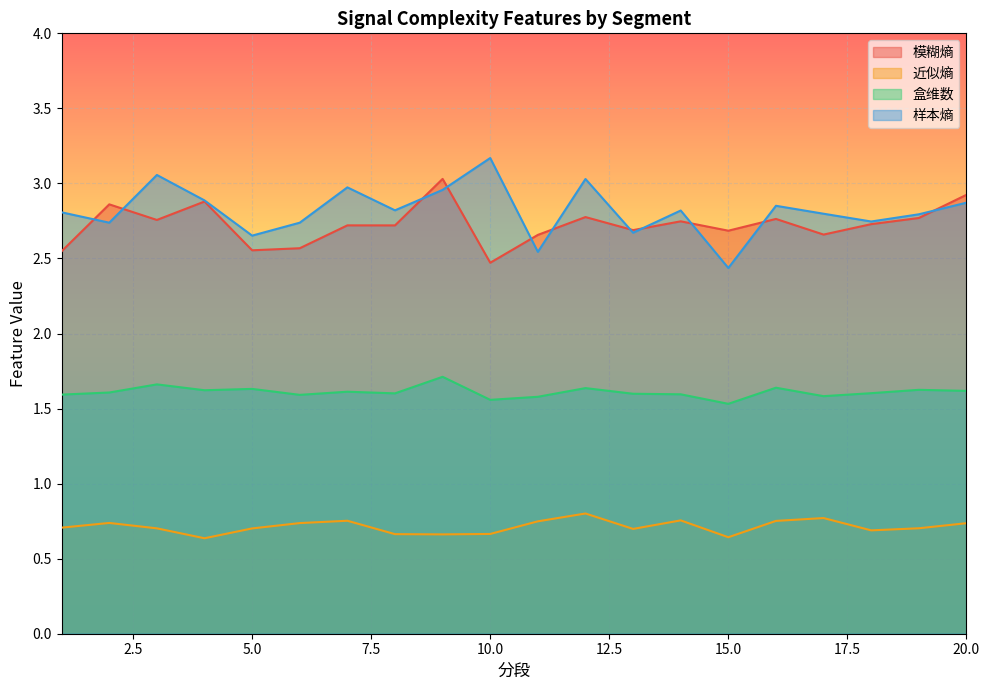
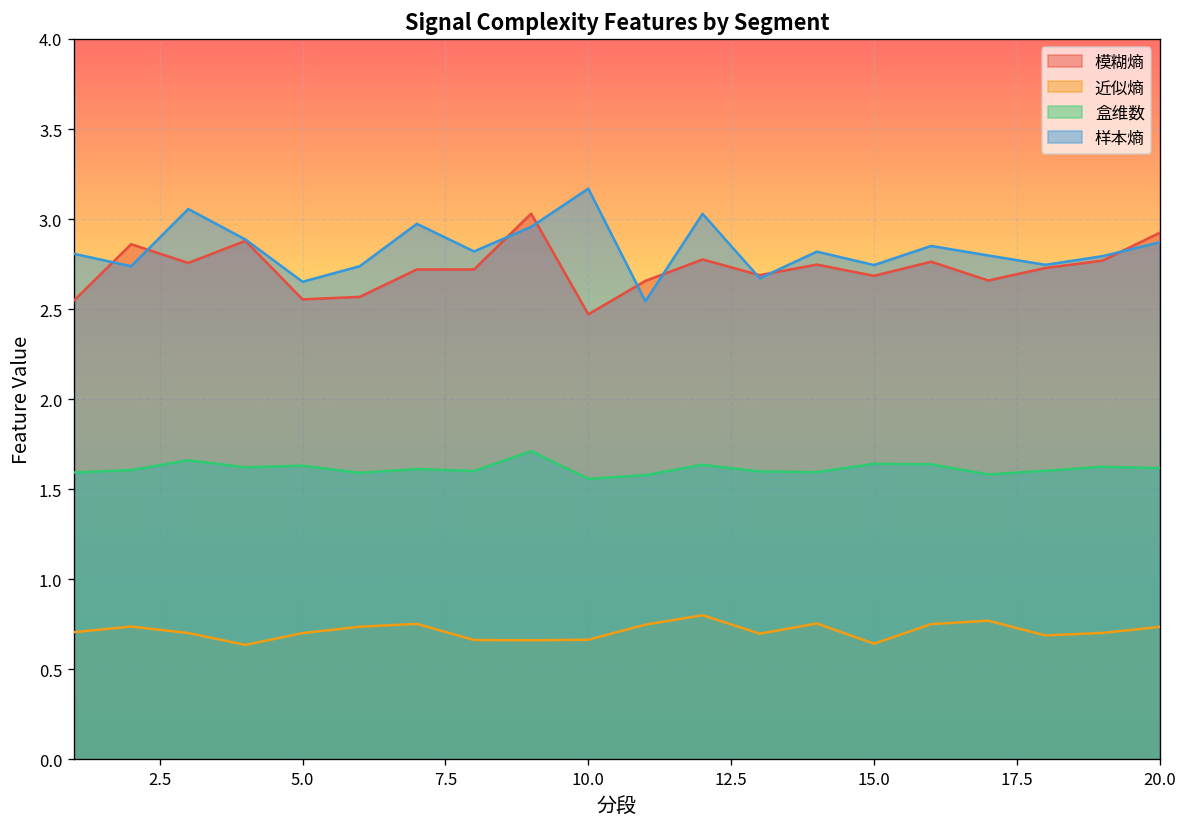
盒维数, 15.0: 1.53 -> 1.64
样本熵, 15.0: 2.44 -> 2.74
